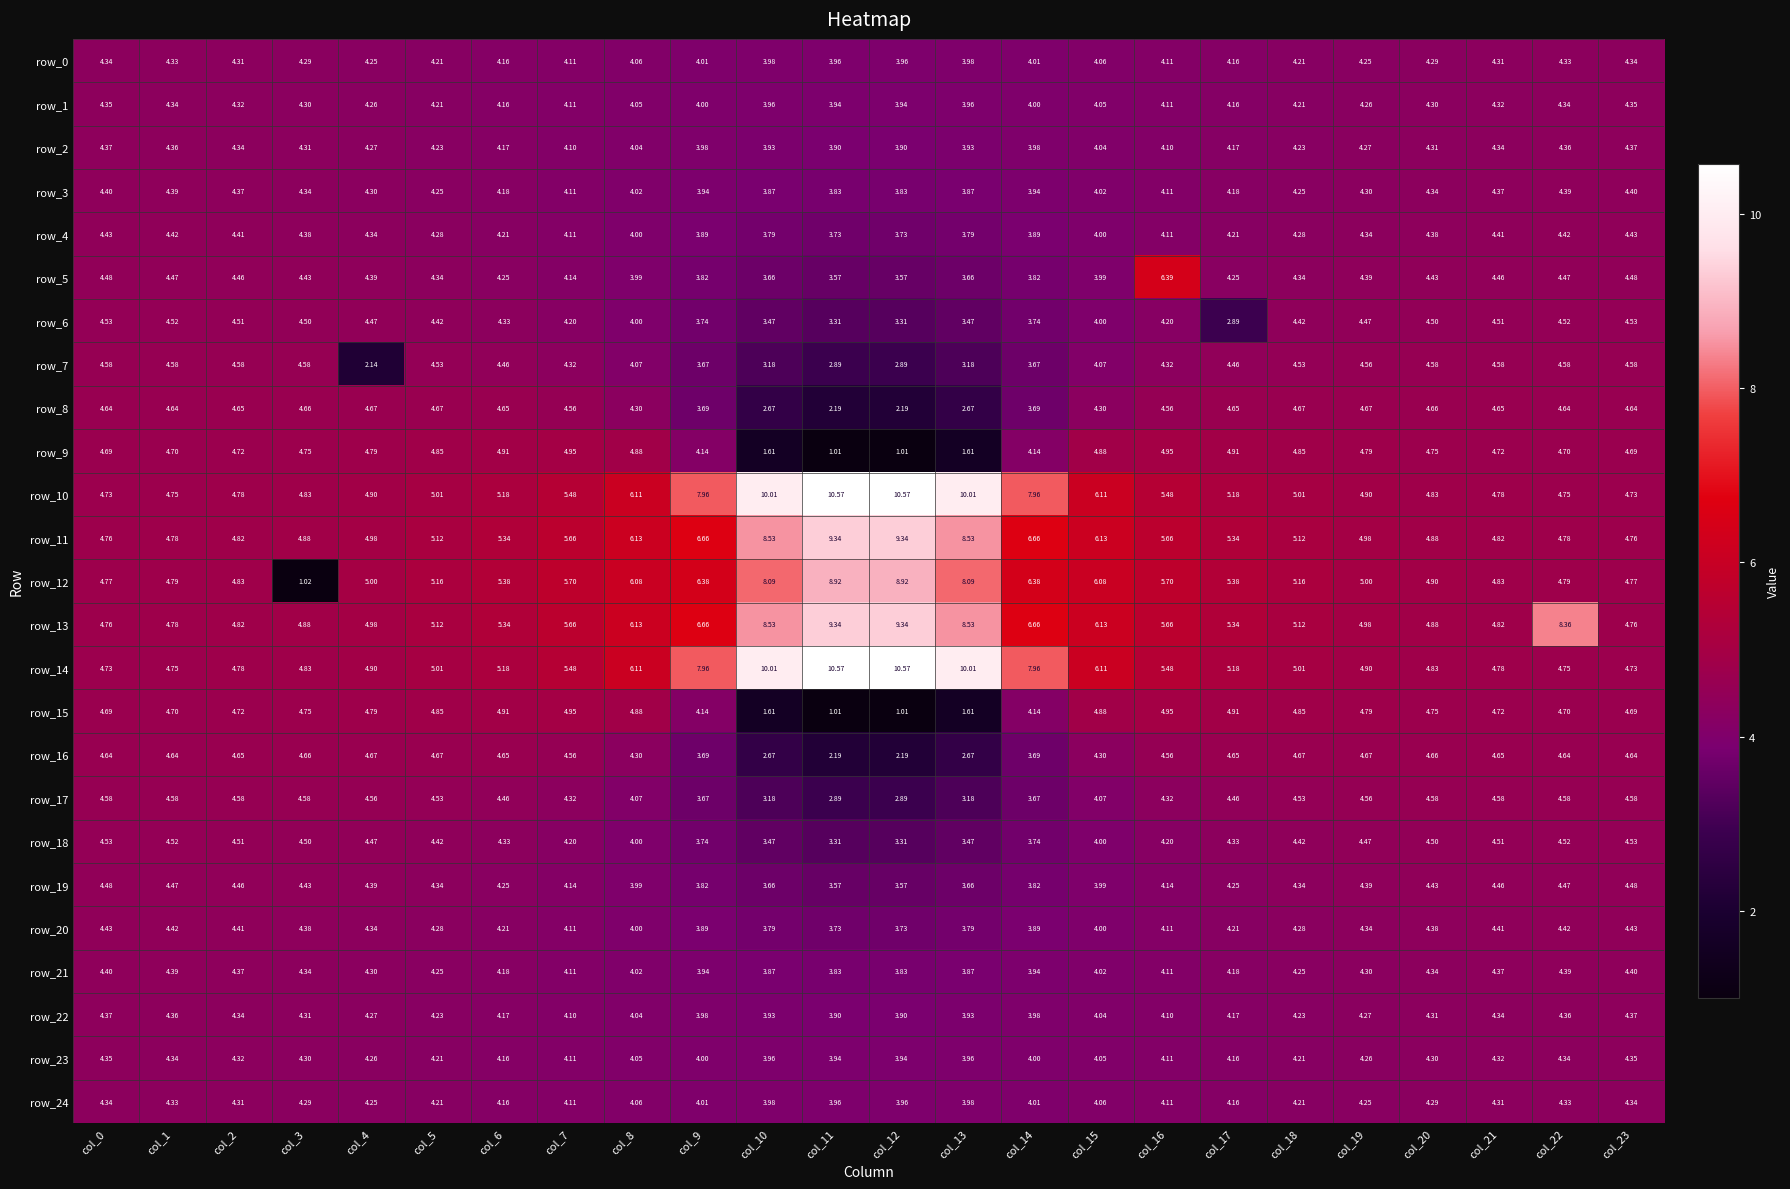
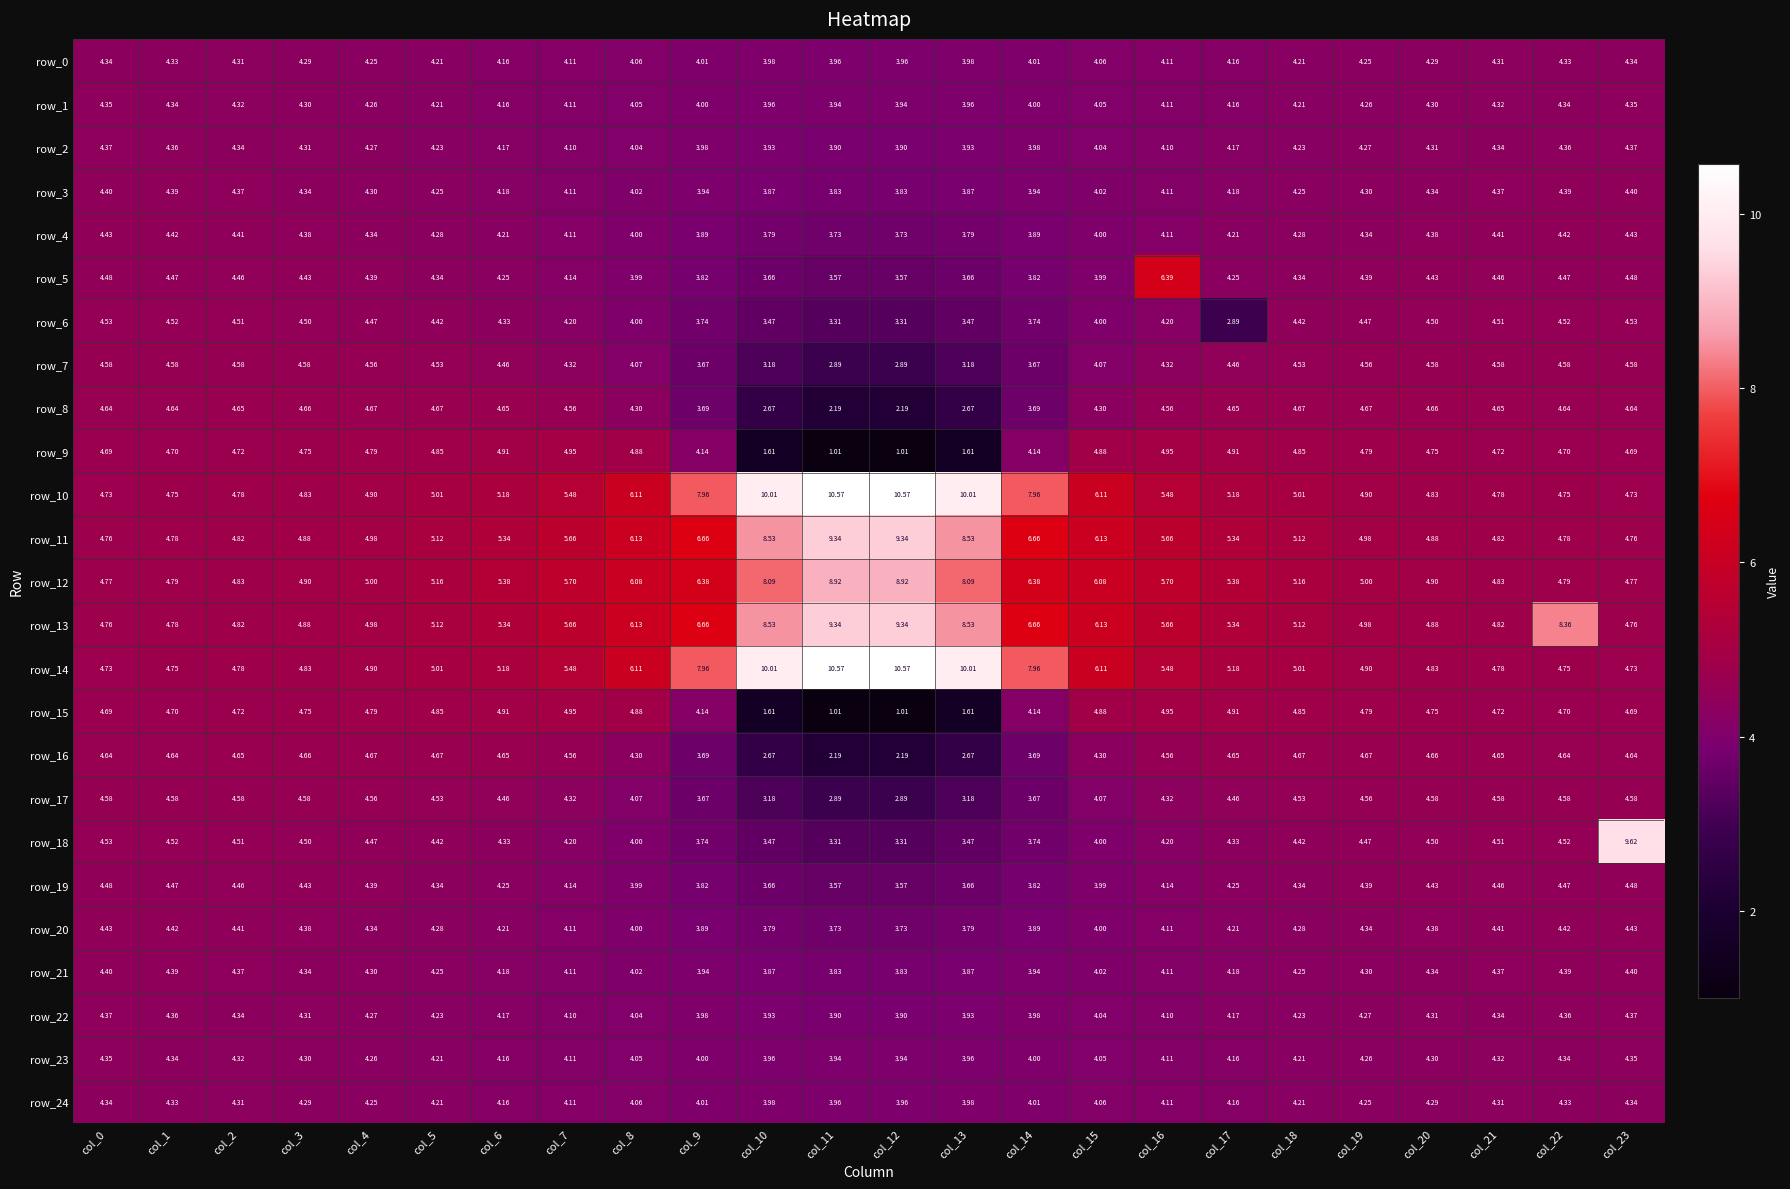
row_7, col_4: 2.14 -> 4.56
row_12, col_3: 1.02 -> 4.90
row_18, col_23: 4.53 -> 9.62
